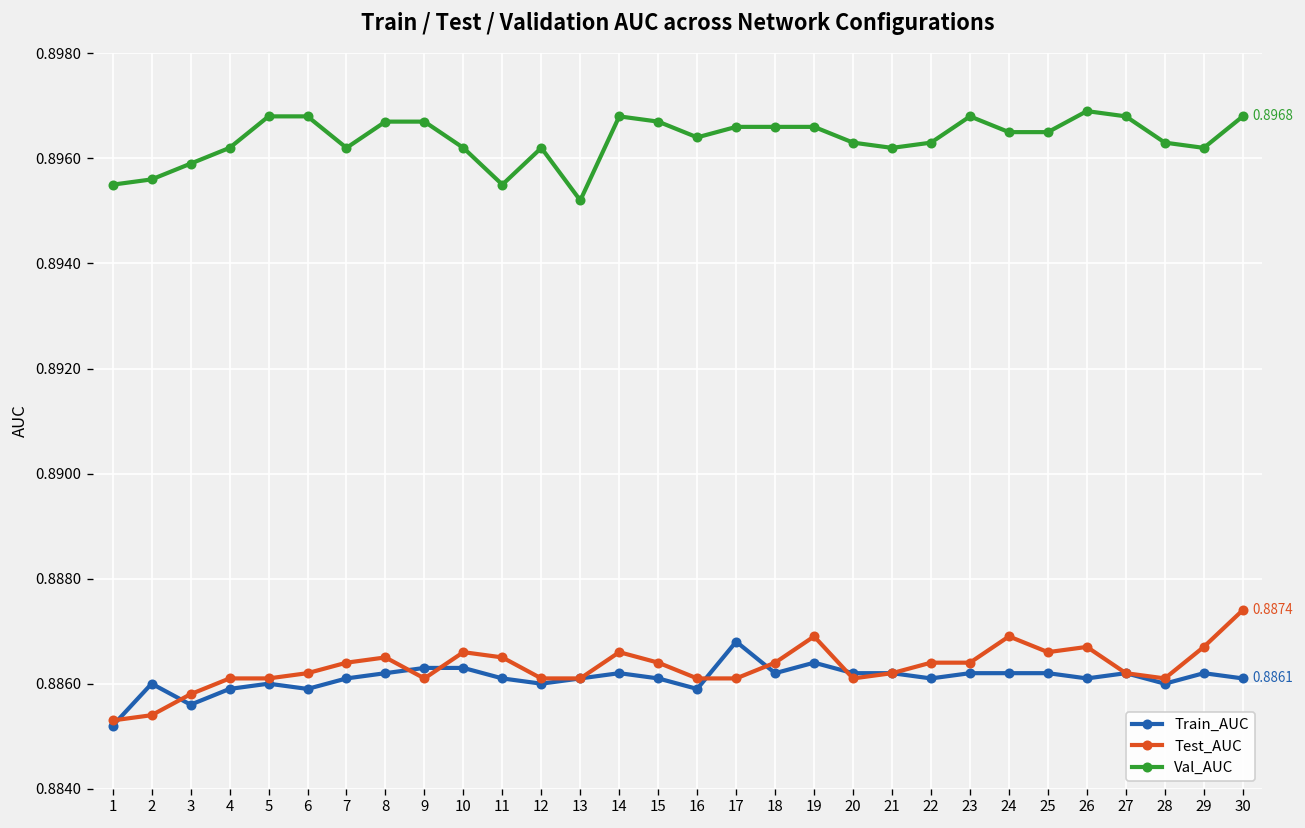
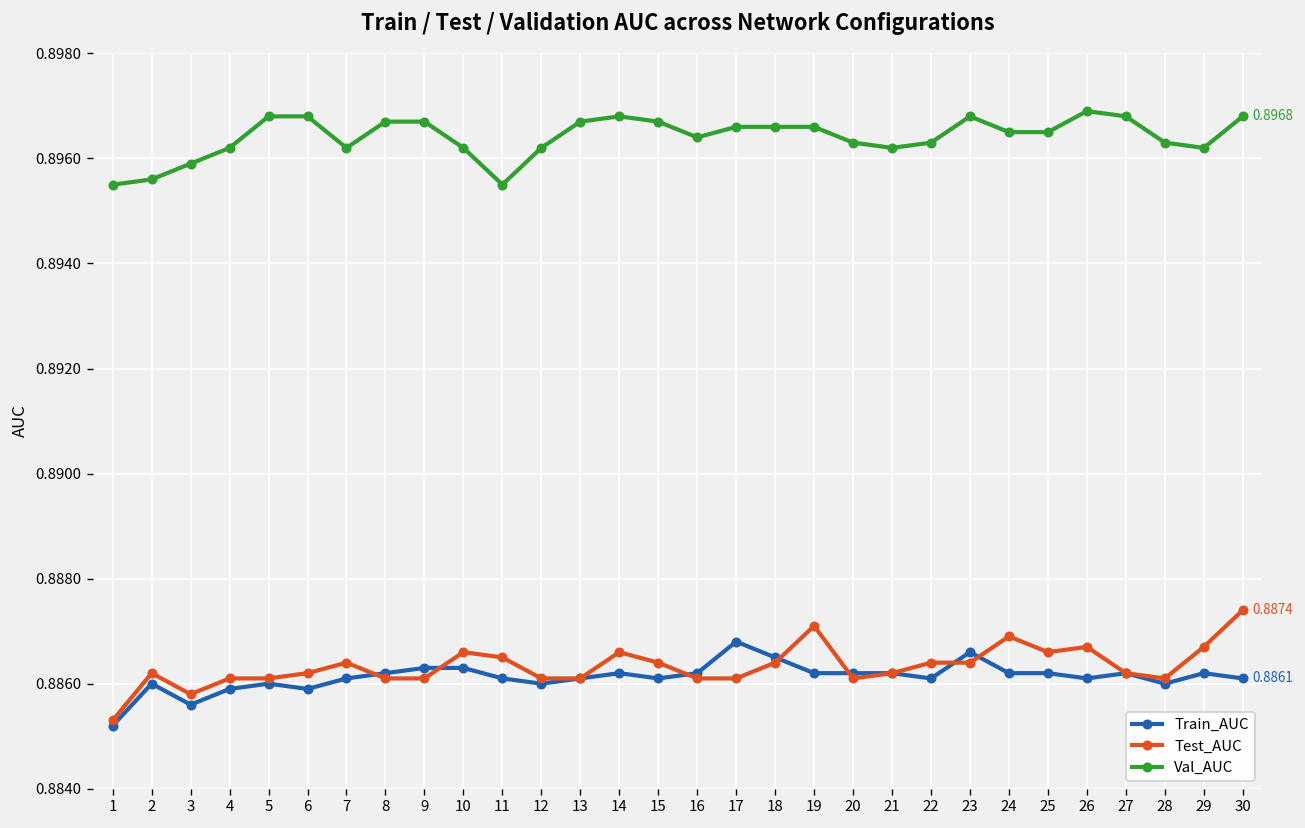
Test_AUC, 2: 0.8854 -> 0.8862
Test_AUC, 8: 0.8865 -> 0.8861
Val_AUC, 13: 0.8952 -> 0.8967
Train_AUC, 16: 0.8859 -> 0.8862
Train_AUC, 18: 0.8862 -> 0.8865
Train_AUC, 19: 0.8864 -> 0.8862
Test_AUC, 19: 0.8869 -> 0.8871
Train_AUC, 23: 0.8862 -> 0.8866
